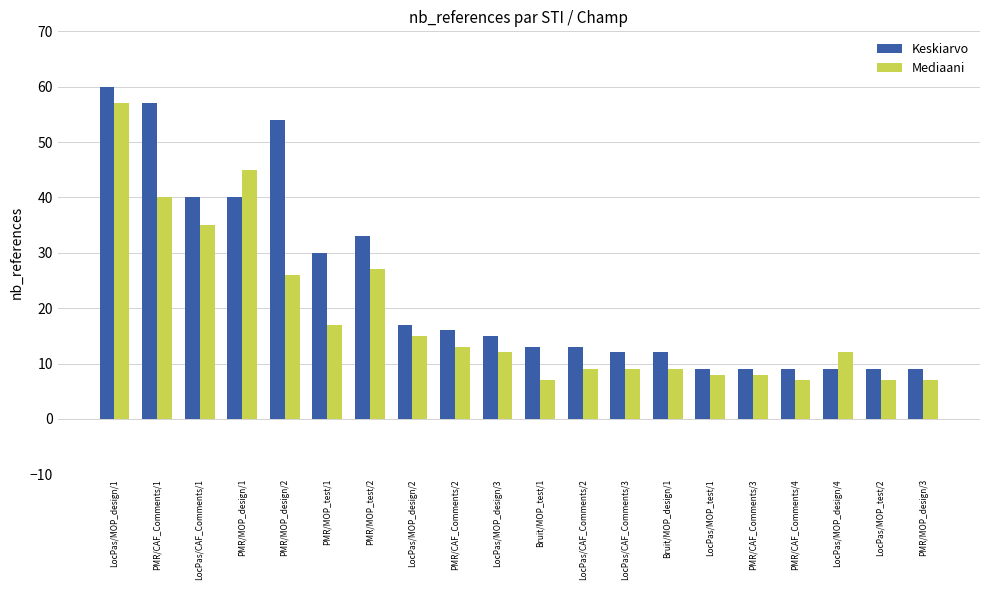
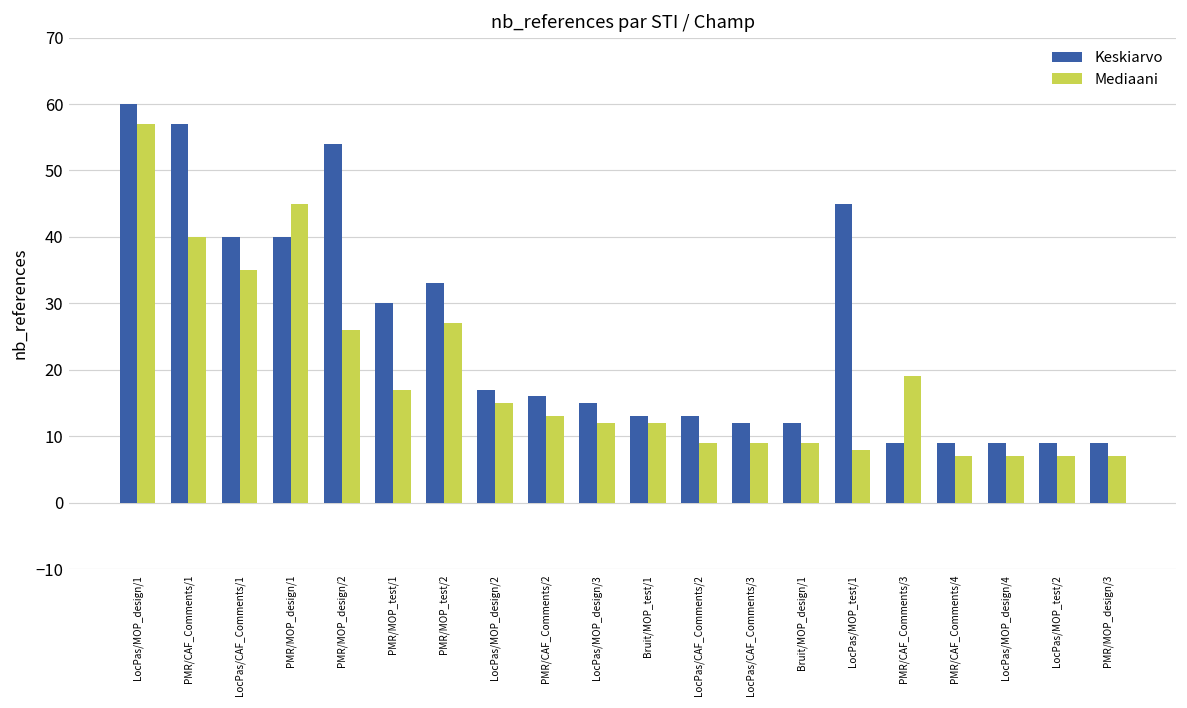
Mediaani, Bruit/MOP_test/1: 7 -> 12
Keskiarvo, LocPas/MOP_test/1: 9 -> 45
Mediaani, PMR/CAF_Comments/3: 8 -> 19
Mediaani, LocPas/MOP_design/4: 12 -> 7
